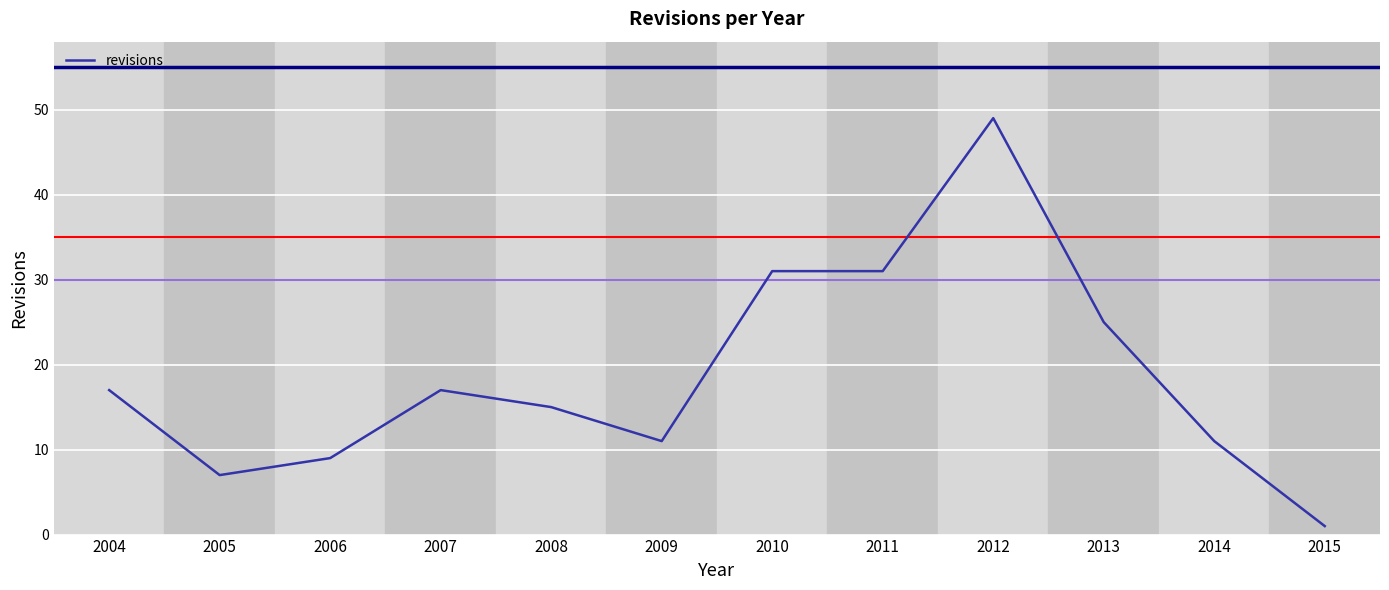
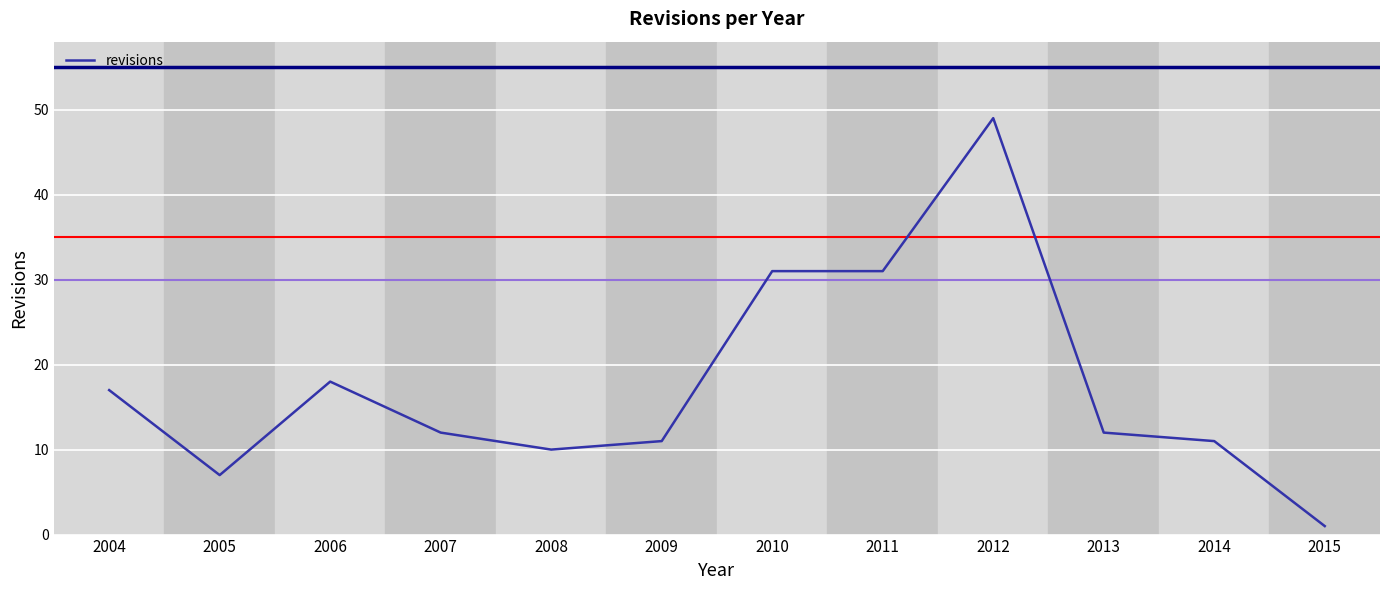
2006: 9 -> 18
2007: 17 -> 12
2008: 15 -> 10
2013: 25 -> 12
